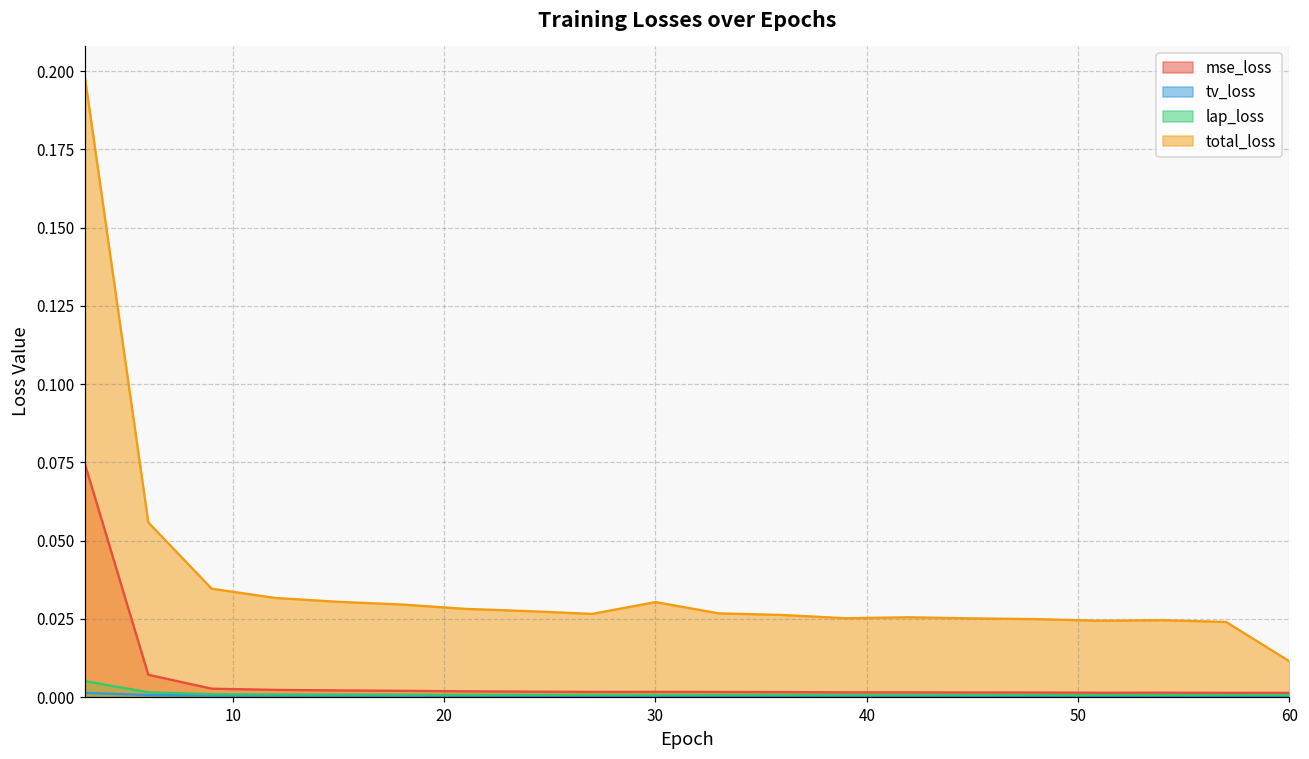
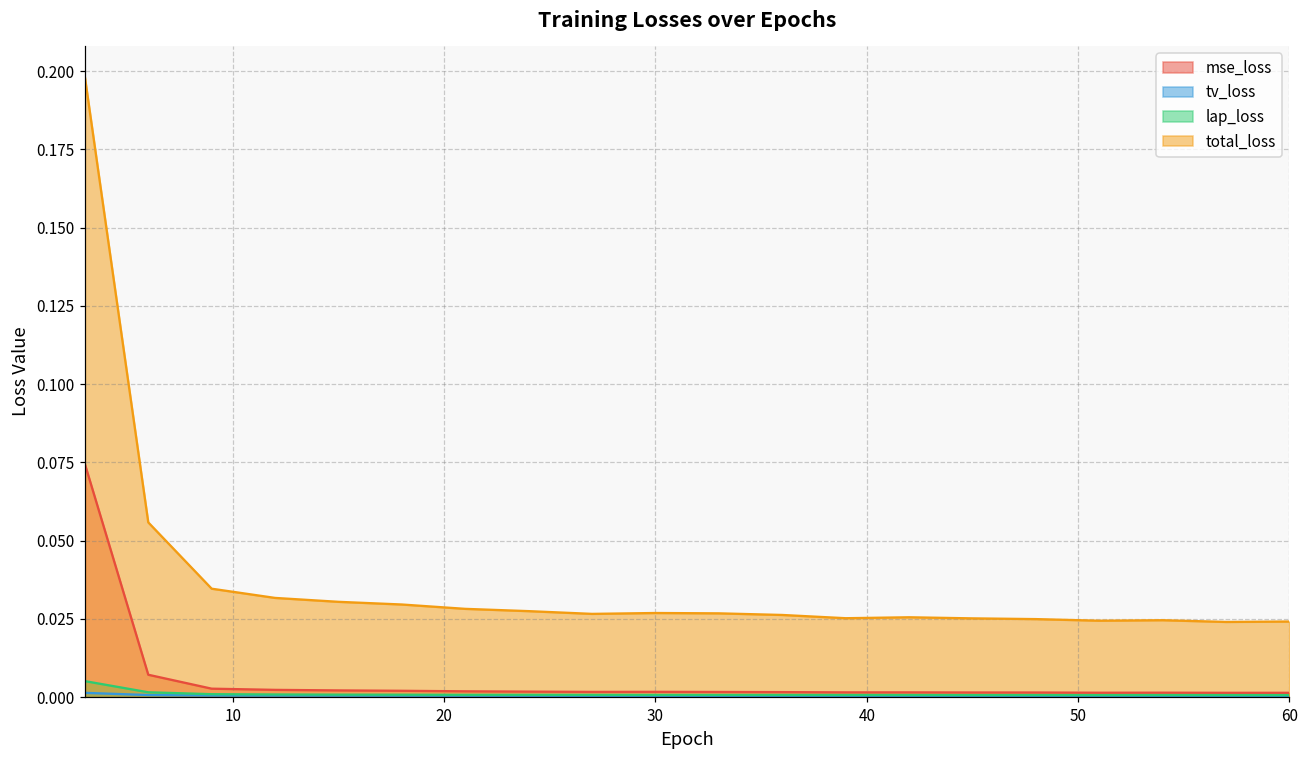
total_loss, 30: 0.030 -> 0.027
total_loss, 60: 0.011 -> 0.024
